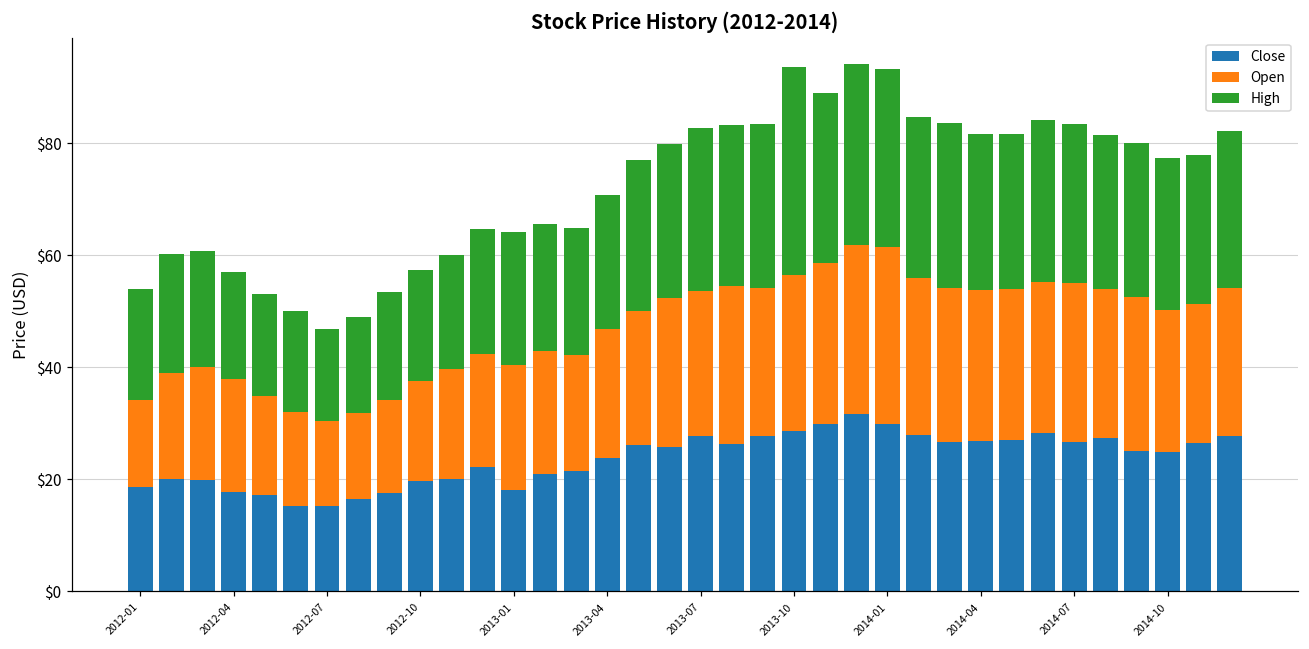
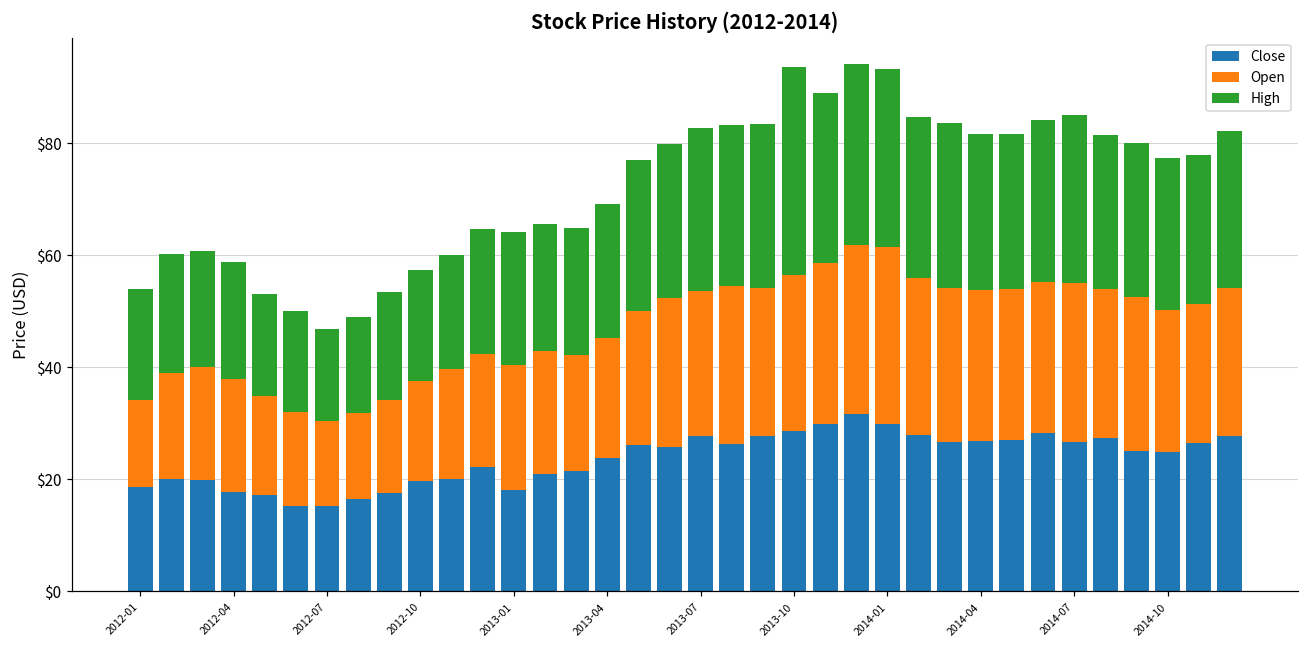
High, 2012-04: $19 -> $21
Open, 2013-04: $23 -> $21
High, 2014-07: $28 -> $30
